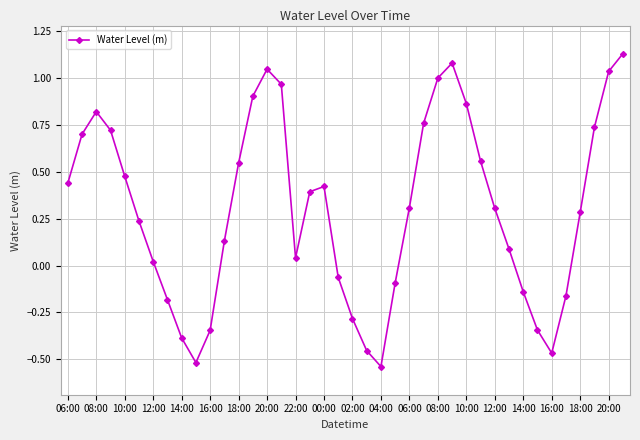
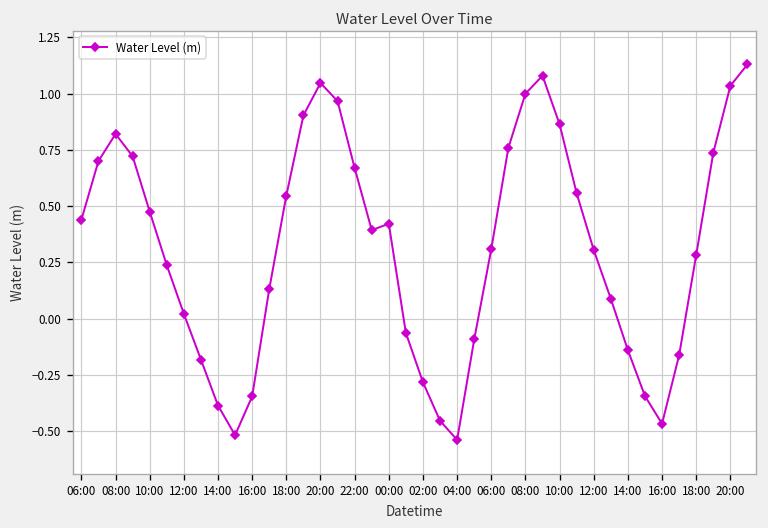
22:00: 0.04 -> 0.67
